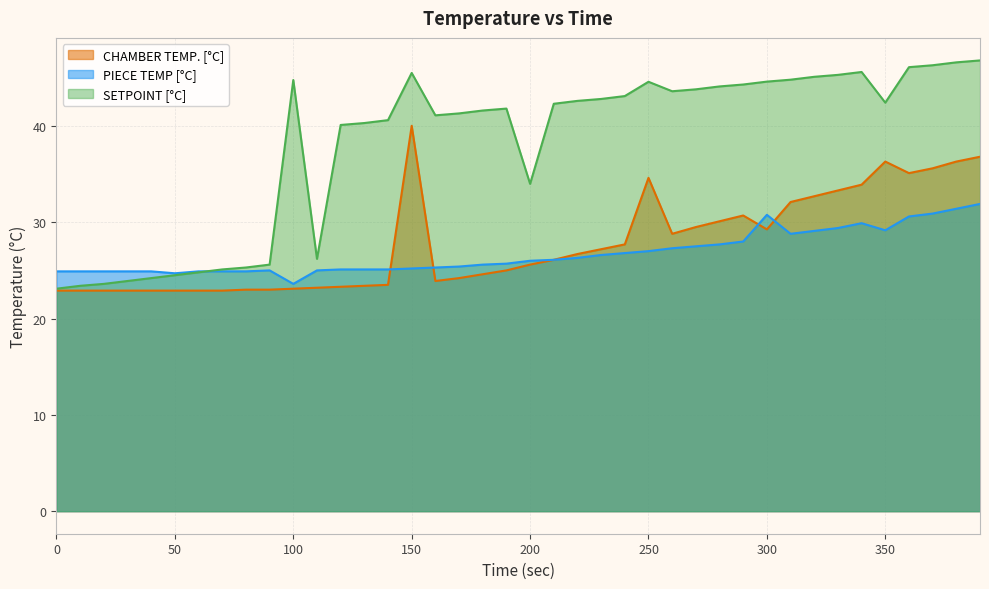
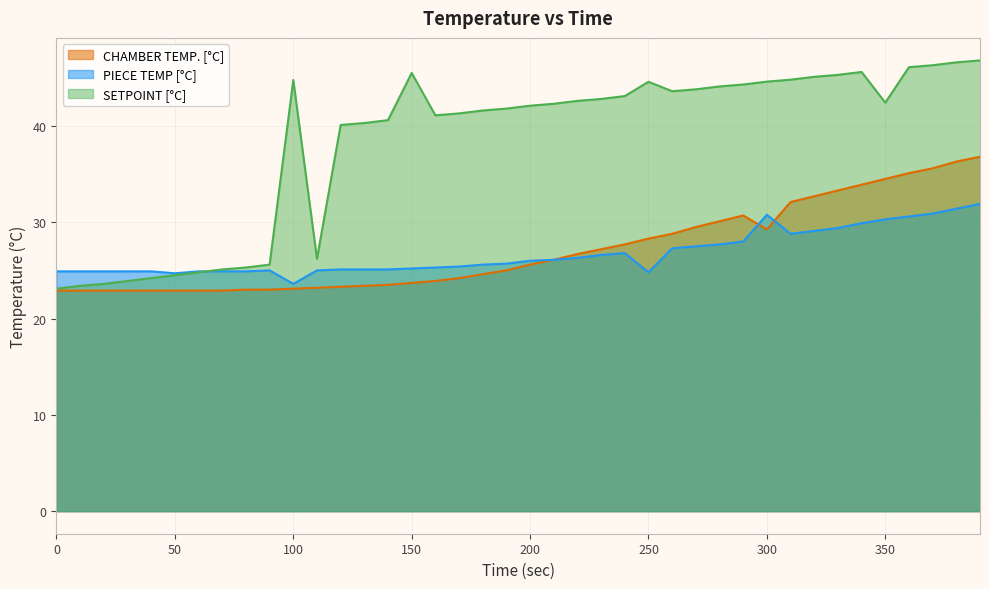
CHAMBER TEMP. [°C], 150: 40 -> 24
SETPOINT [°C], 200: 34 -> 42
CHAMBER TEMP. [°C], 250: 35 -> 28
PIECE TEMP [°C], 250: 27 -> 25
CHAMBER TEMP. [°C], 350: 36 -> 35
PIECE TEMP [°C], 350: 29 -> 30
